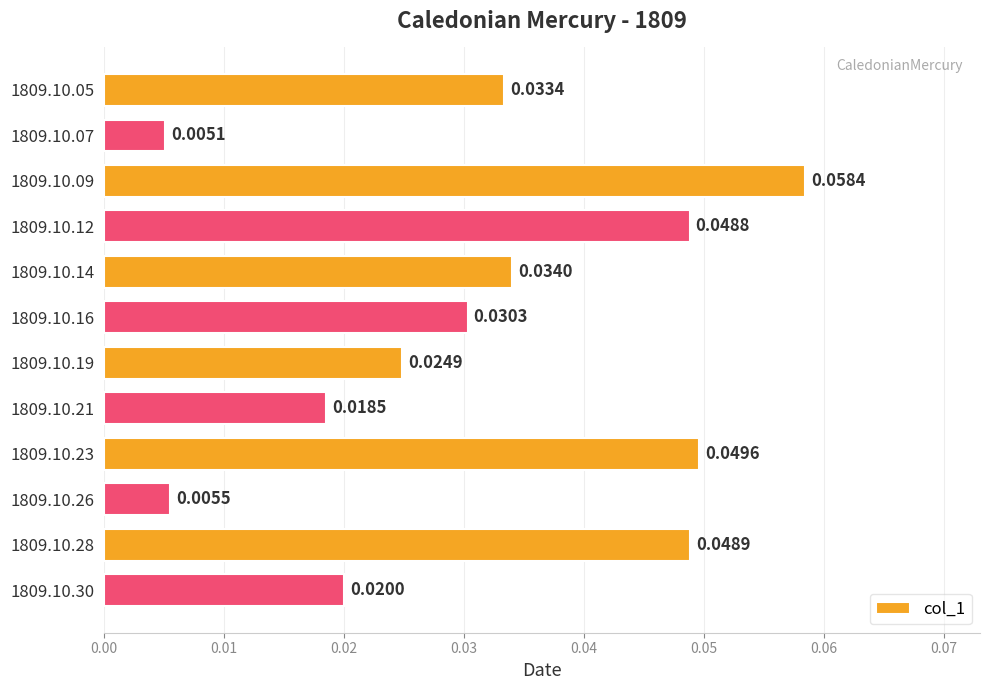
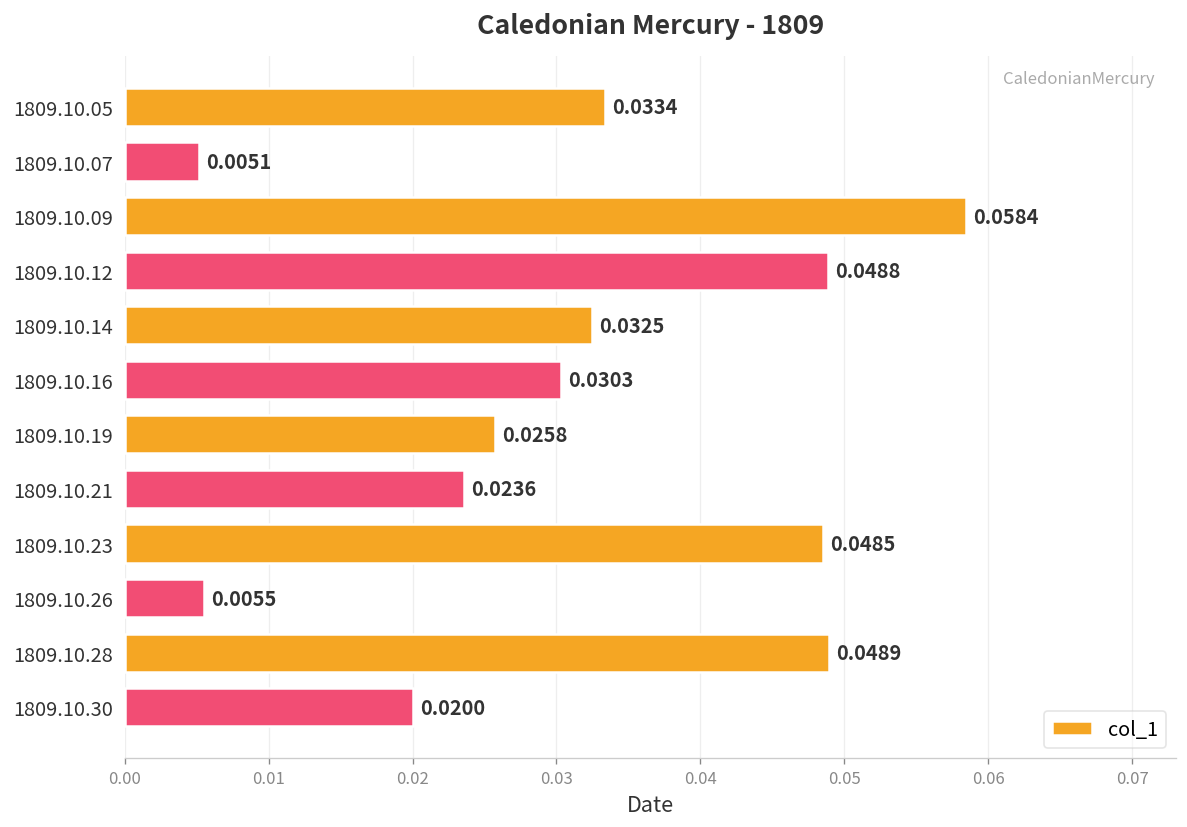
1809.10.14: 0.0340 -> 0.0325
1809.10.19: 0.0249 -> 0.0258
1809.10.21: 0.0185 -> 0.0236
1809.10.23: 0.0496 -> 0.0485
